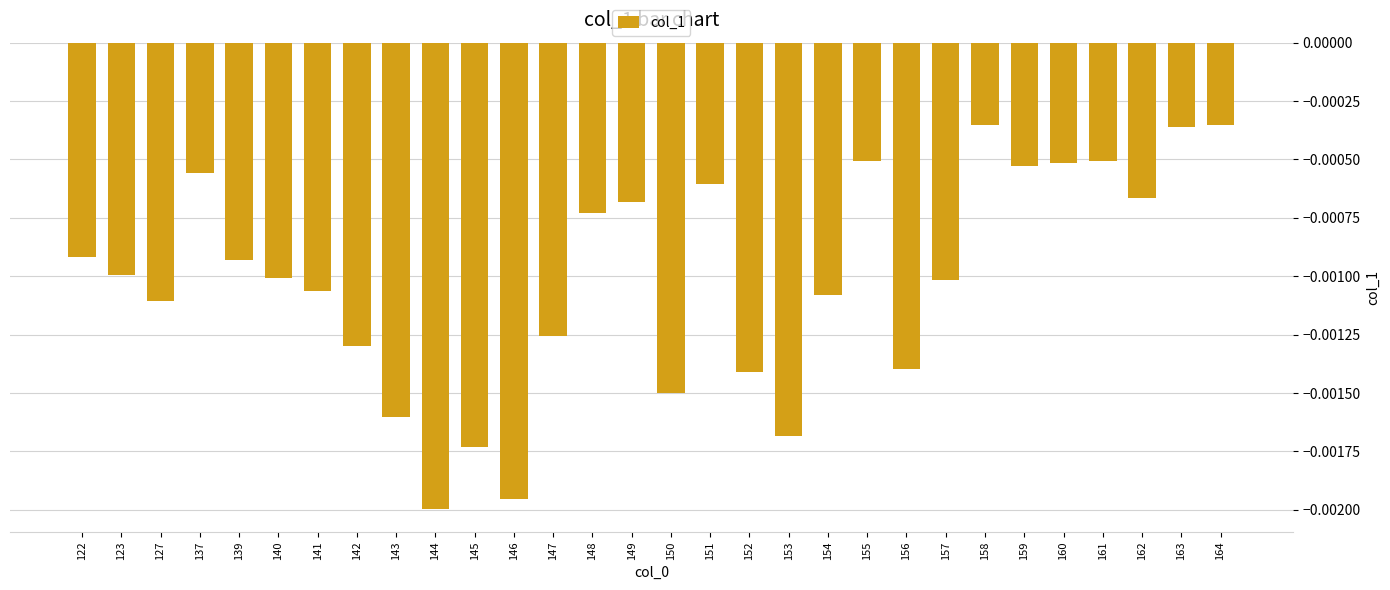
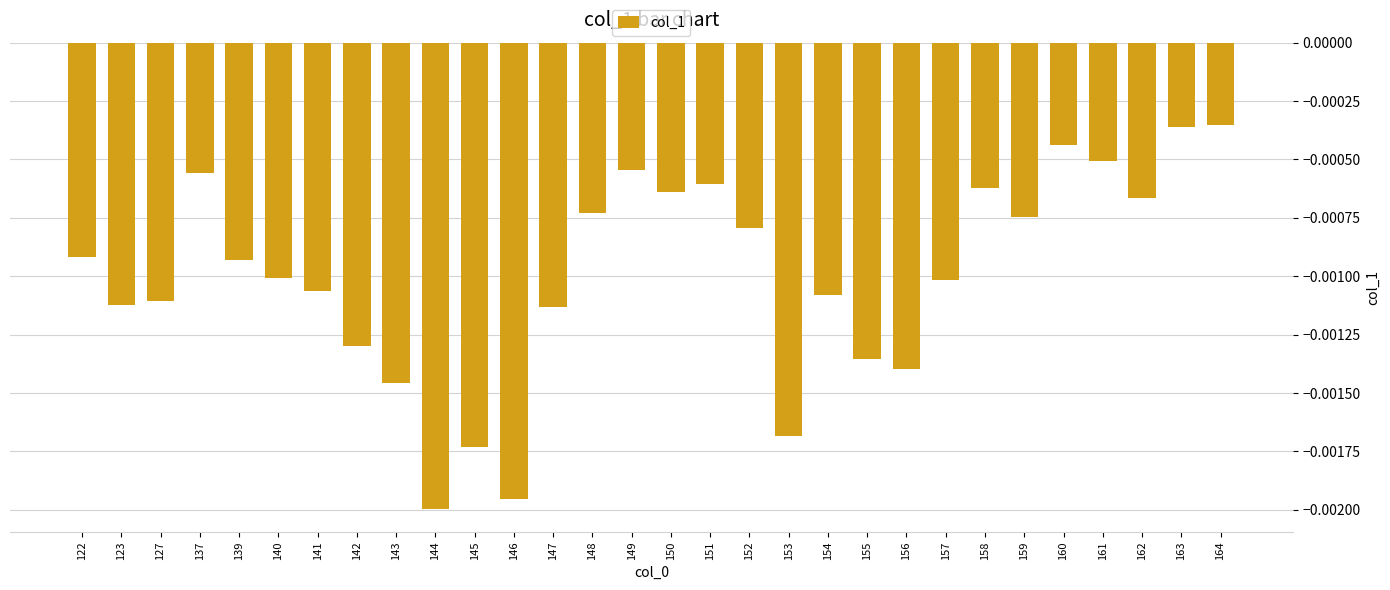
123: -0.00099 -> -0.00112
143: -0.00160 -> -0.00146
147: -0.00126 -> -0.00113
149: -0.00068 -> -0.00054
150: -0.00150 -> -0.00064
152: -0.00141 -> -0.00079
155: -0.00051 -> -0.00136
158: -0.00035 -> -0.00062
159: -0.00053 -> -0.00075
160: -0.00052 -> -0.00044
